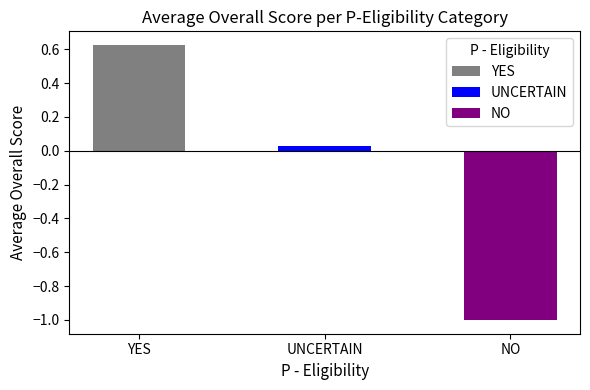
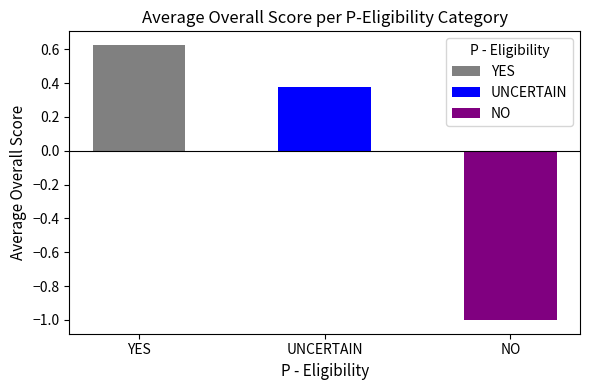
UNCERTAIN: 0.03 -> 0.38
